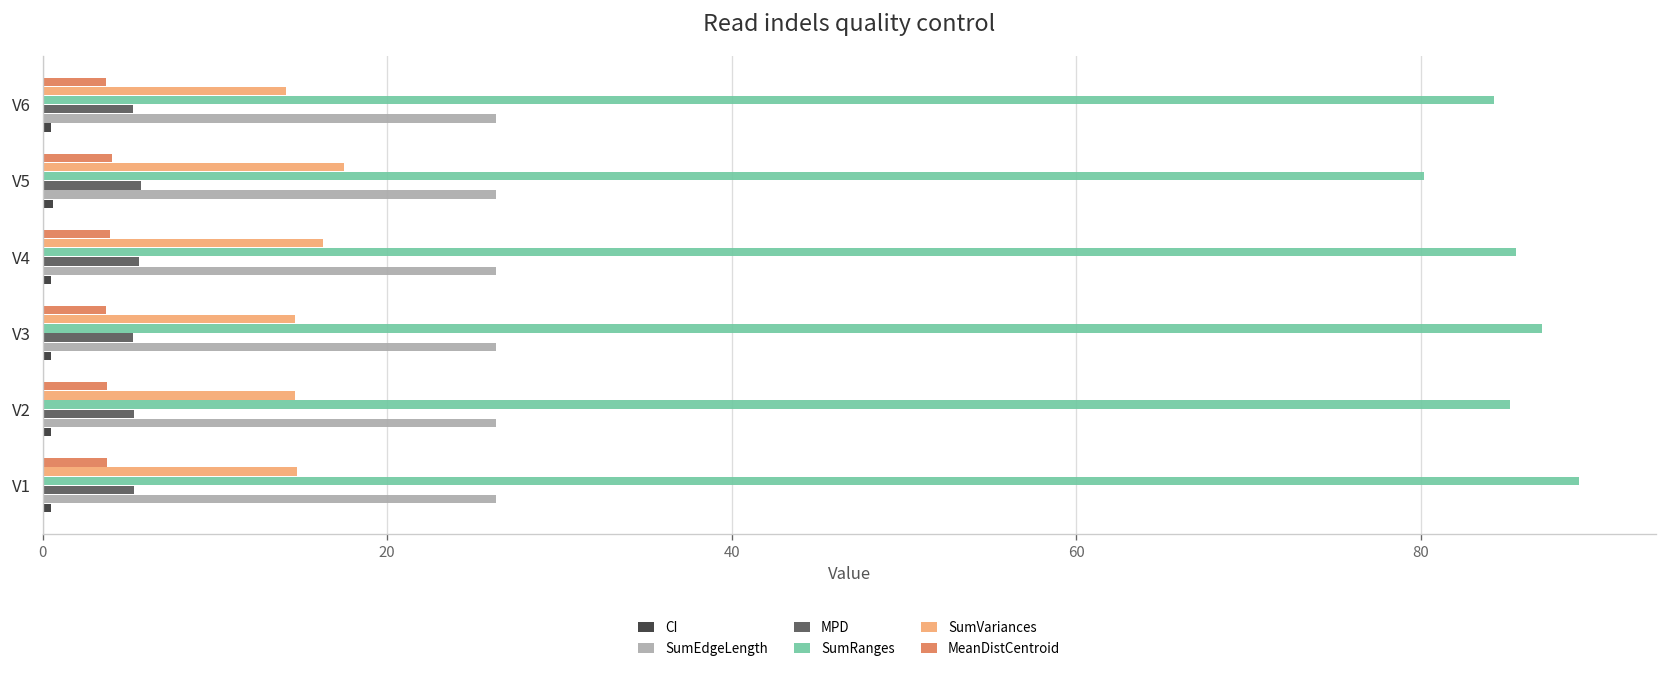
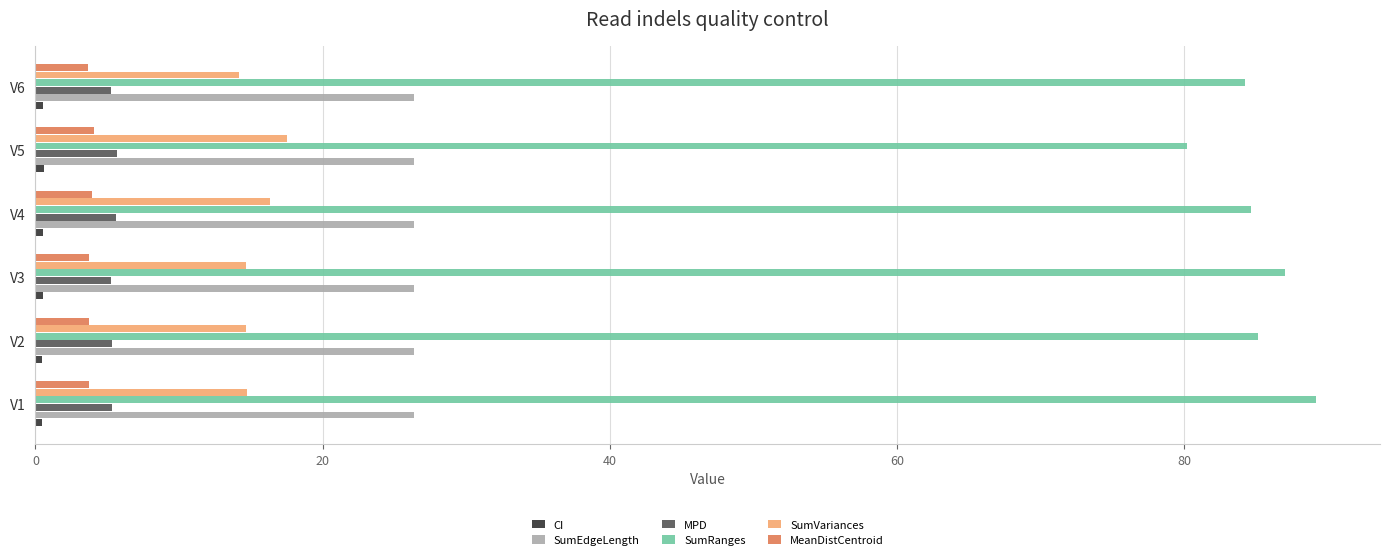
SumRanges, V4: 85.5 -> 84.6
